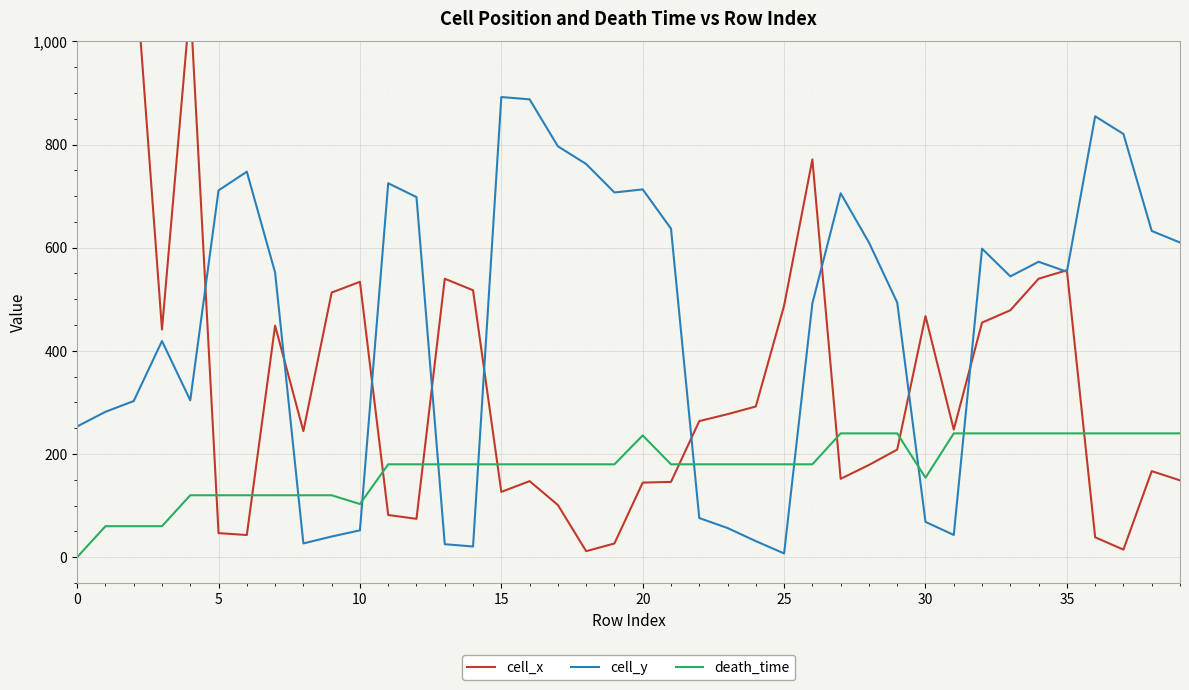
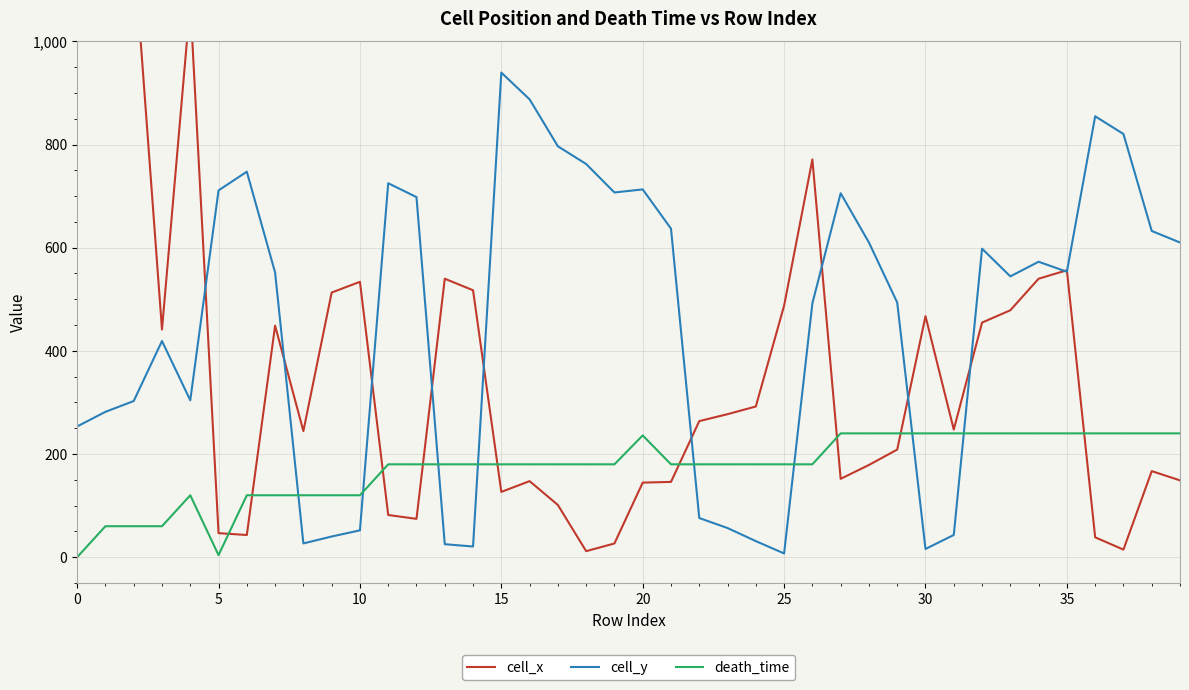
death_time, 5: 120 -> 0
death_time, 10: 100 -> 120
cell_y, 15: 890 -> 940
cell_y, 30: 70 -> 20
death_time, 30: 150 -> 240
